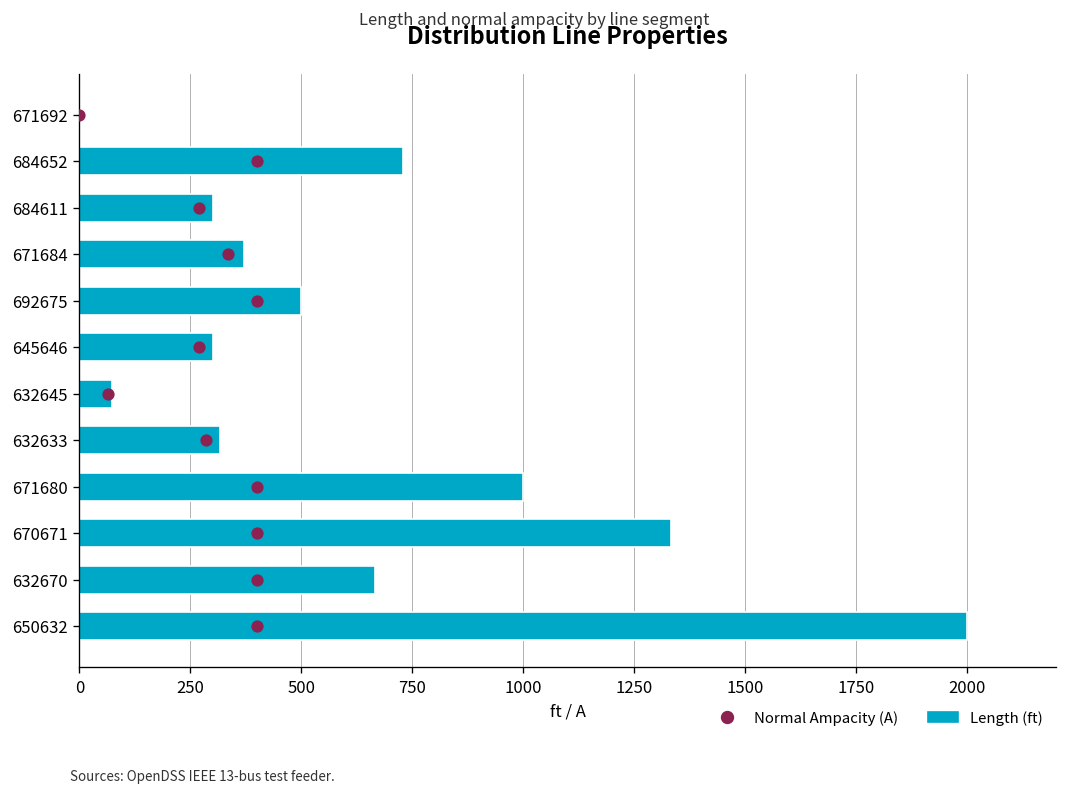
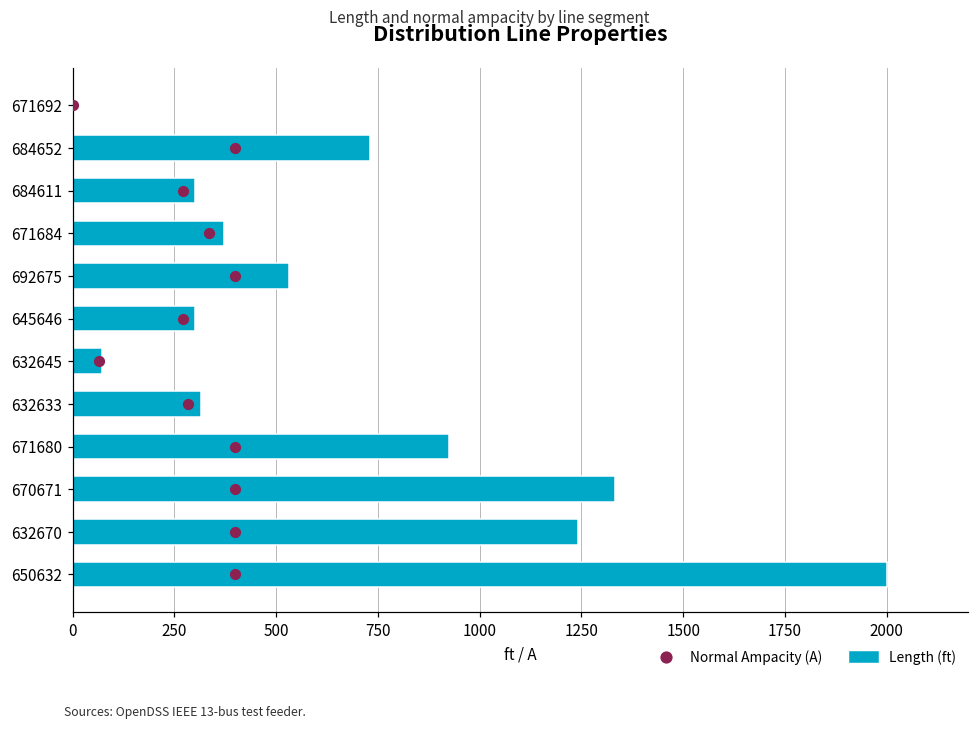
Length (ft), 692675: 500 -> 530
Length (ft), 671680: 1000 -> 930
Length (ft), 632670: 670 -> 1240
